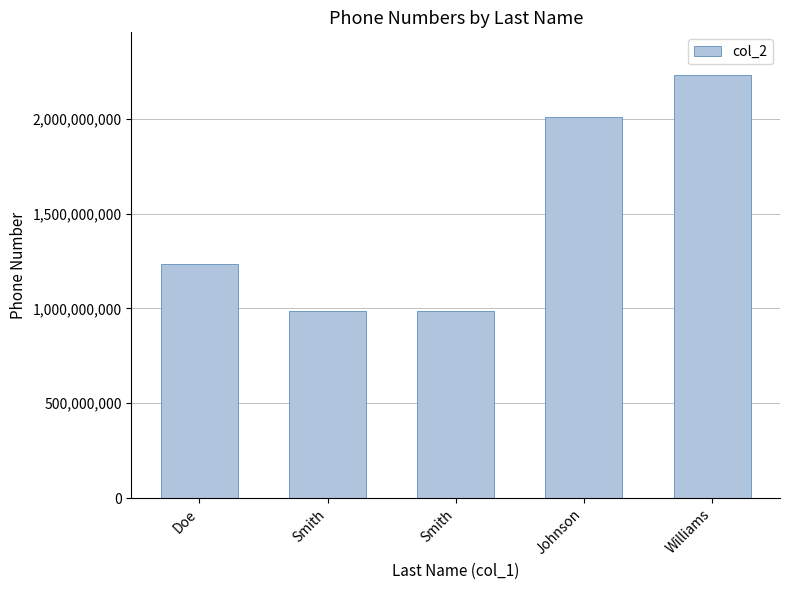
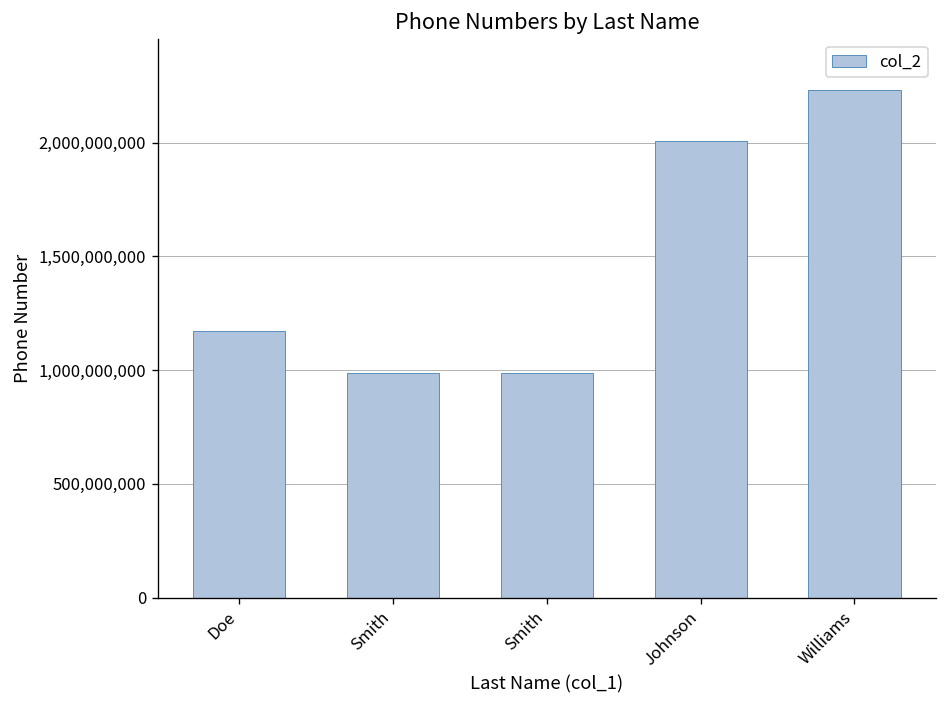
Doe: 1,230,000,000 -> 1,170,000,000
